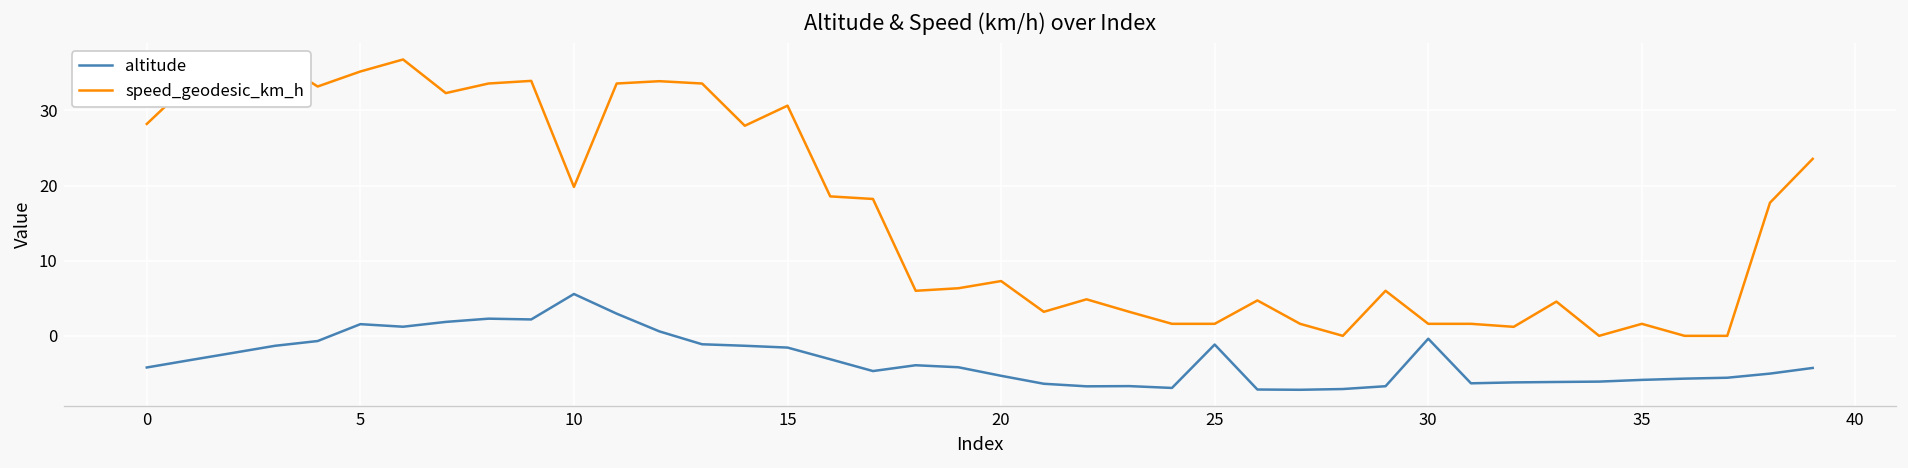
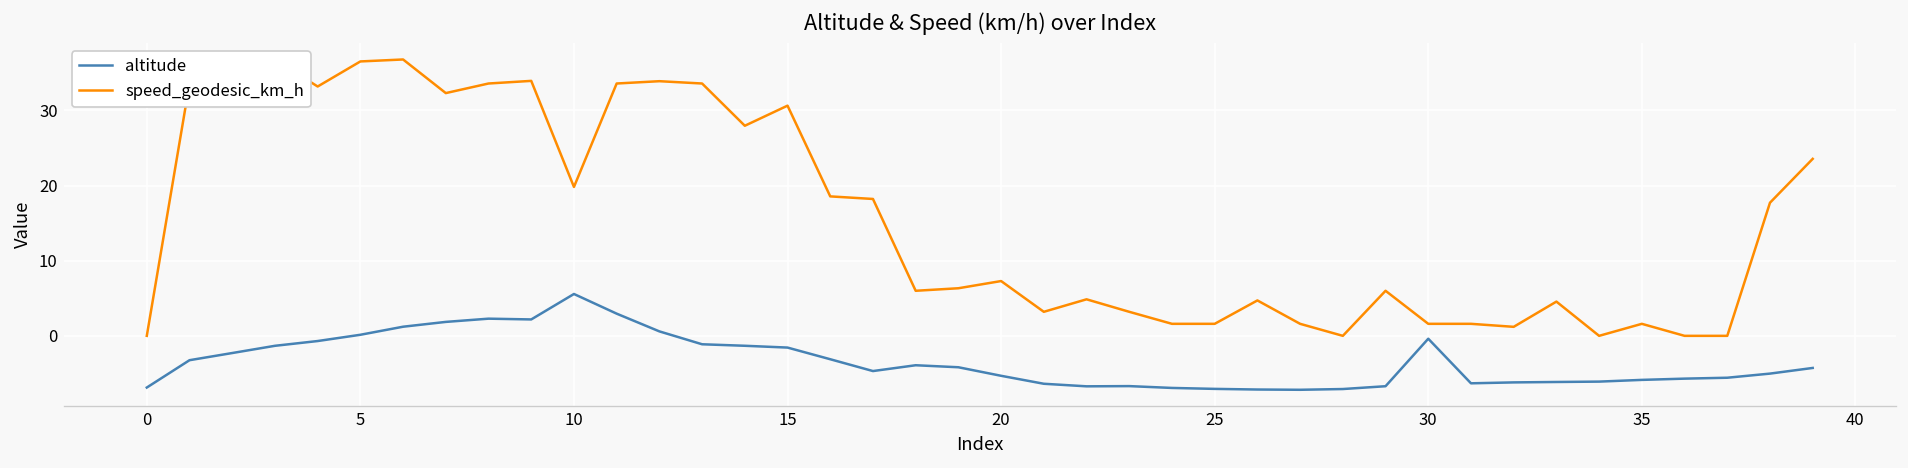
altitude, 0: -4 -> -7
speed_geodesic_km_h, 0: 28 -> 0
altitude, 5: 2 -> 0
speed_geodesic_km_h, 5: 35 -> 37
altitude, 25: -1 -> -7
